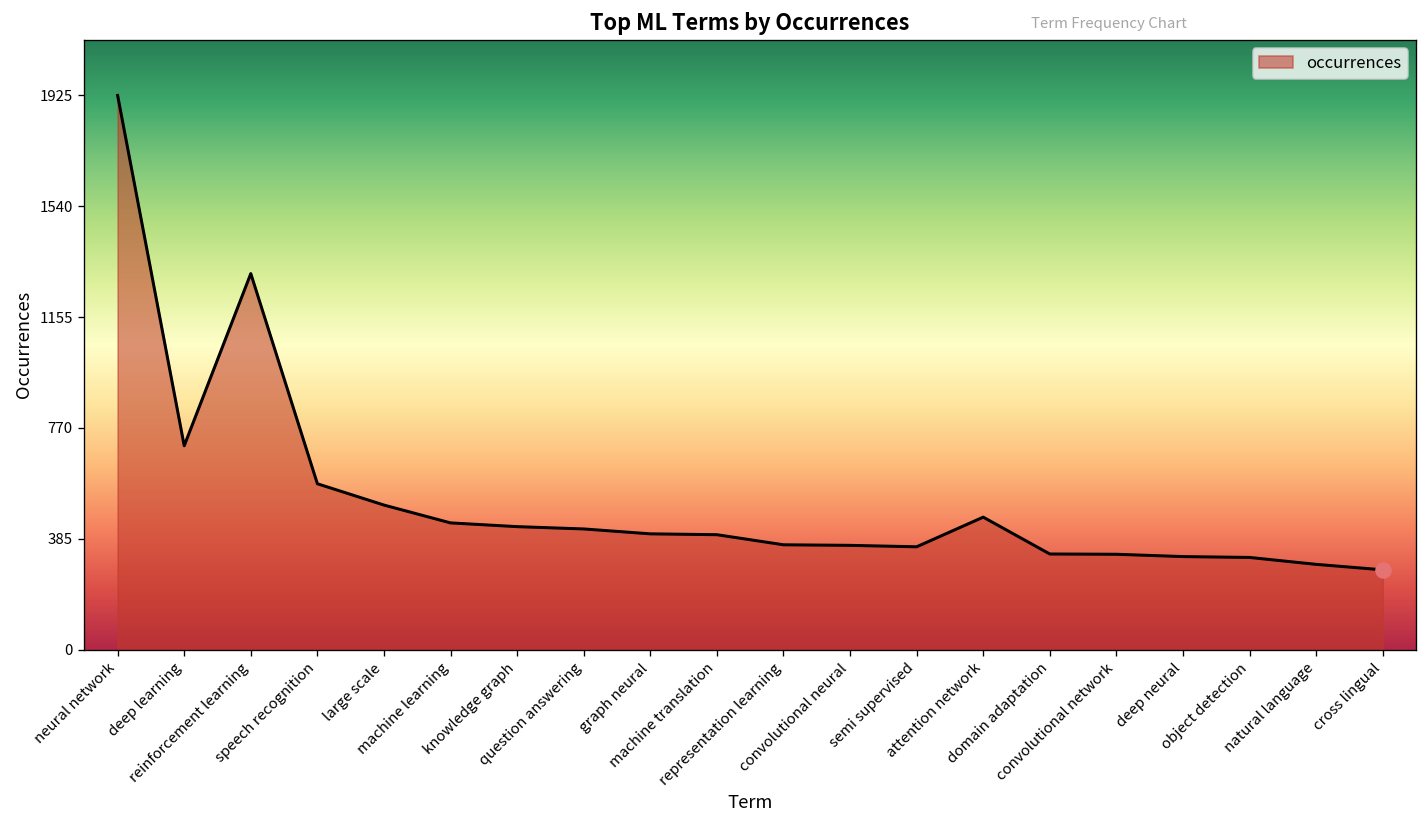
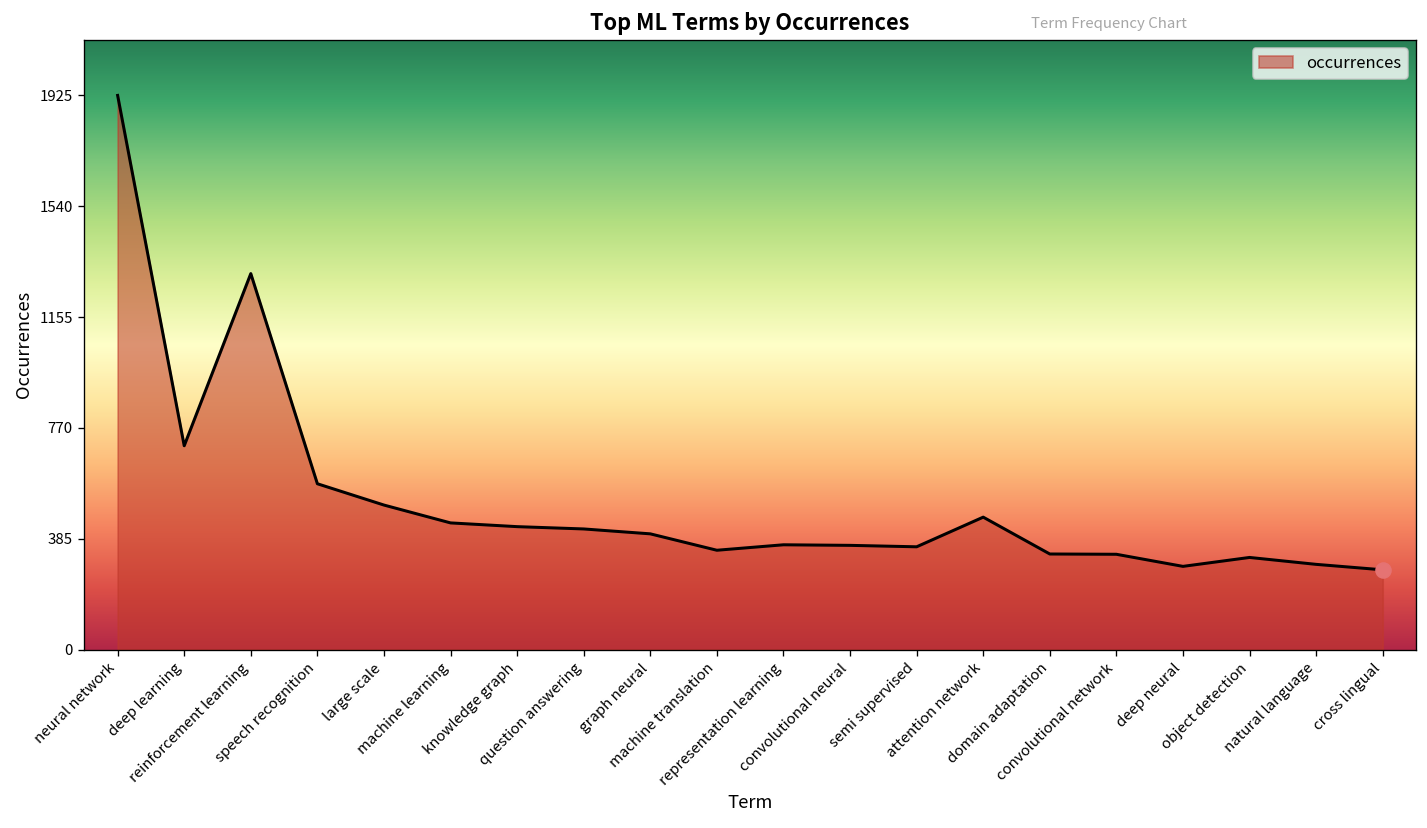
occurrences, machine translation: 400 -> 350
occurrences, deep neural: 320 -> 290
